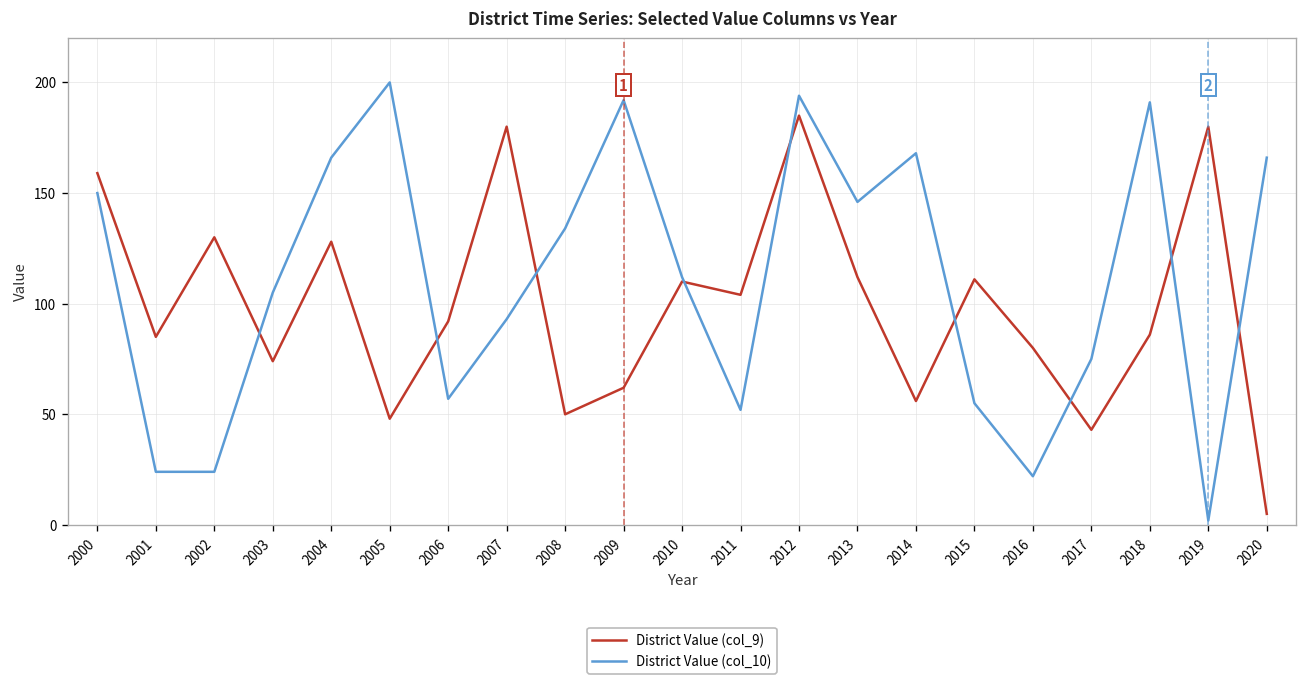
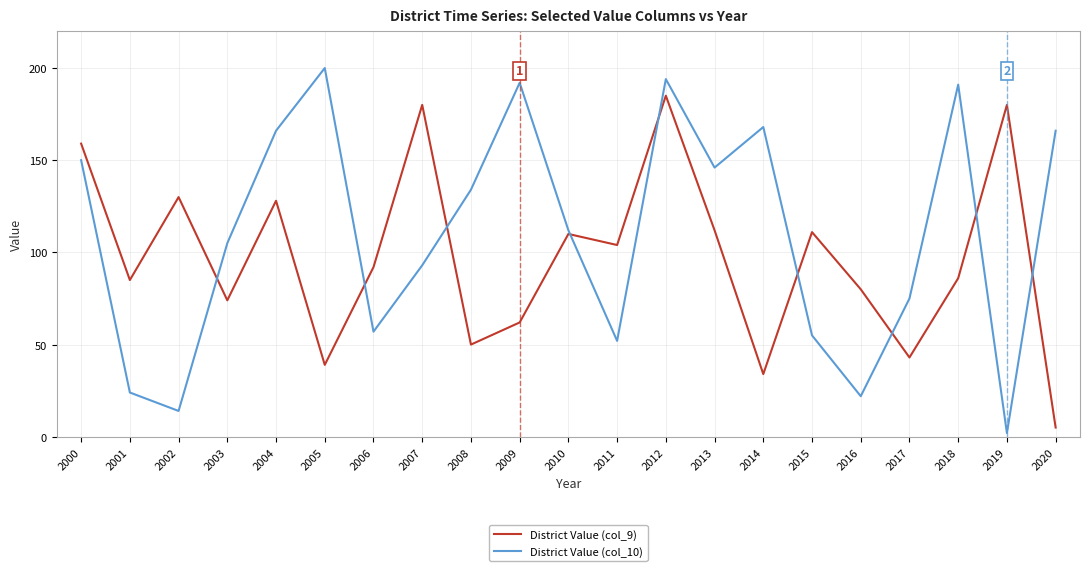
District Value (col_10), 2002: 24 -> 14
District Value (col_9), 2005: 48 -> 39
District Value (col_9), 2014: 56 -> 34
